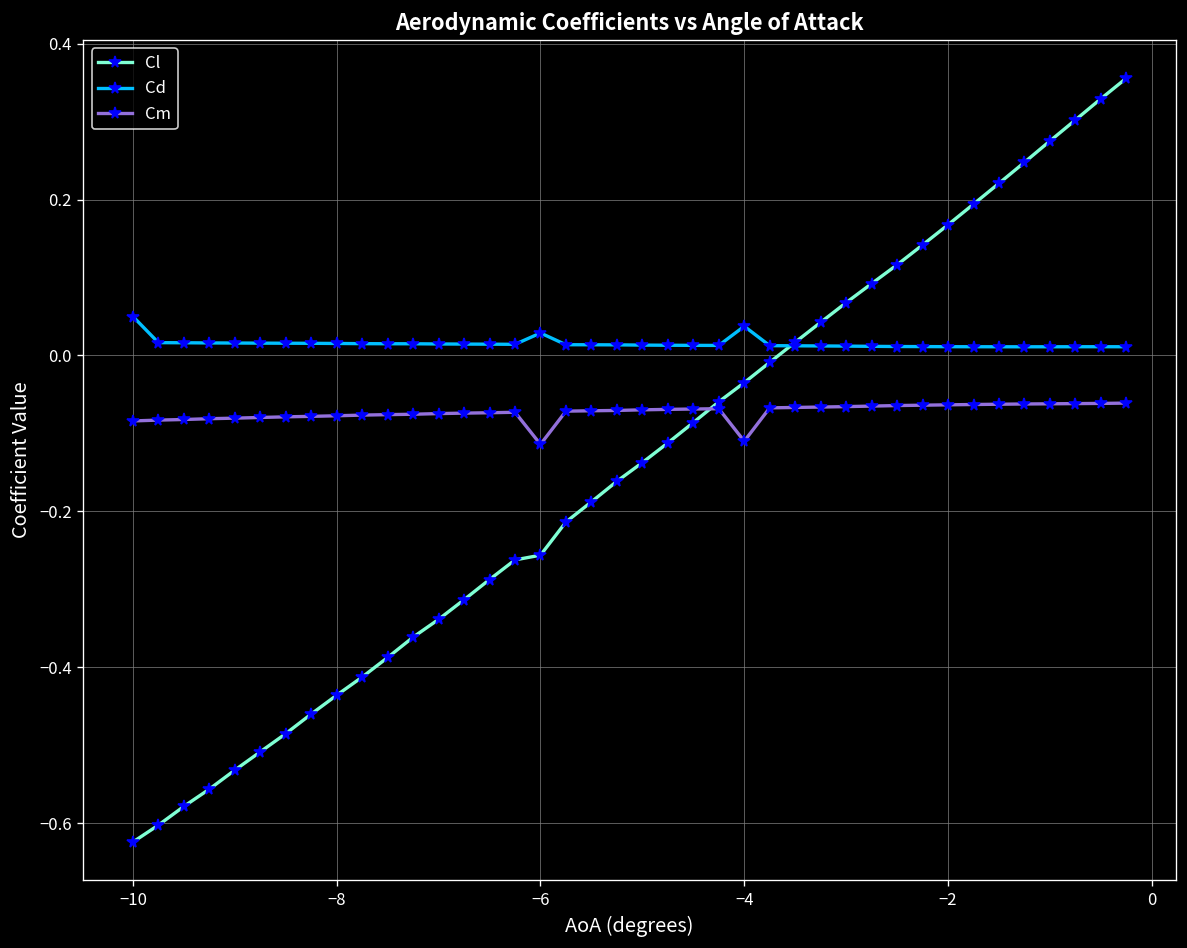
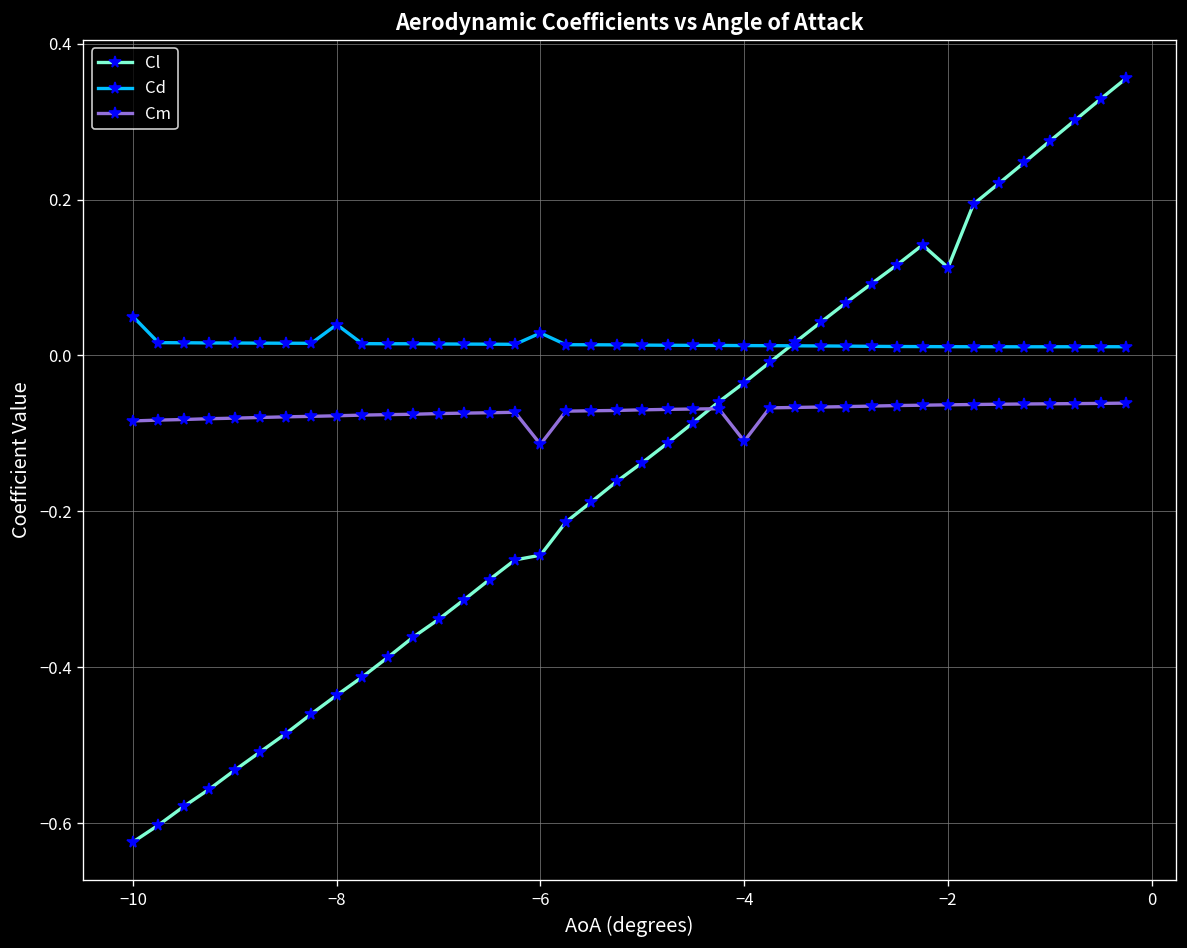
Cd, −8: 0.02 -> 0.04
Cd, −4: 0.04 -> 0.01
Cl, −2: 0.17 -> 0.11
